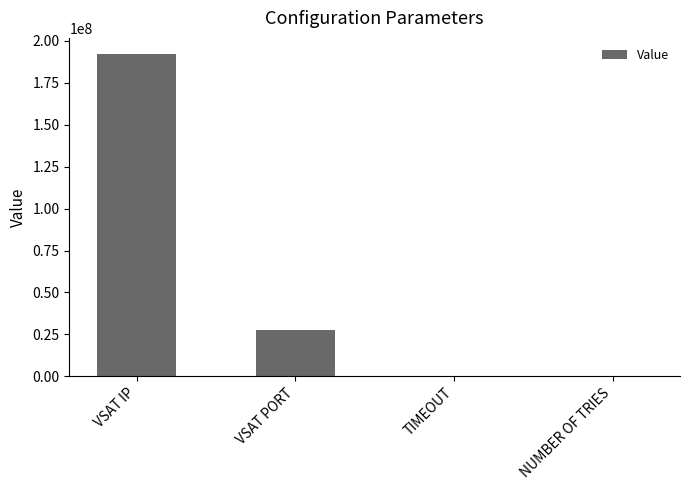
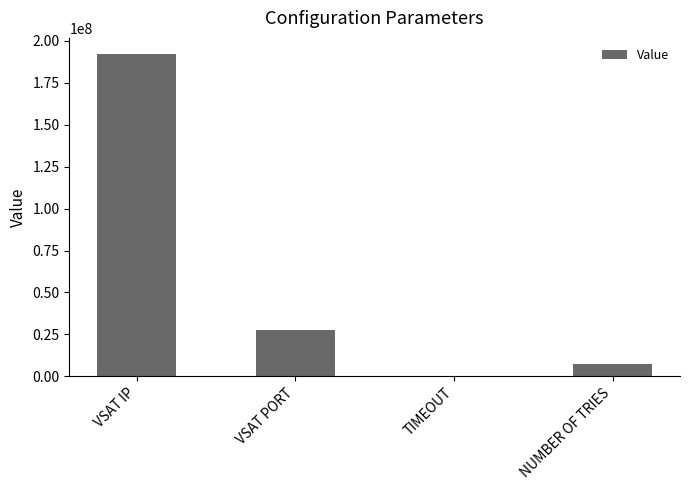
NUMBER OF TRIES: 0 -> 8000000
